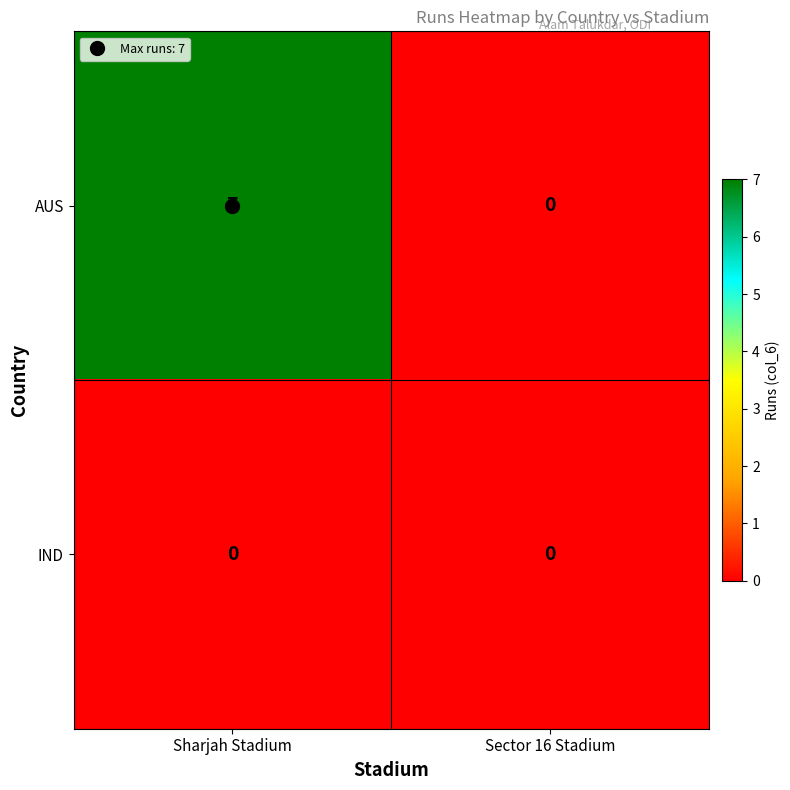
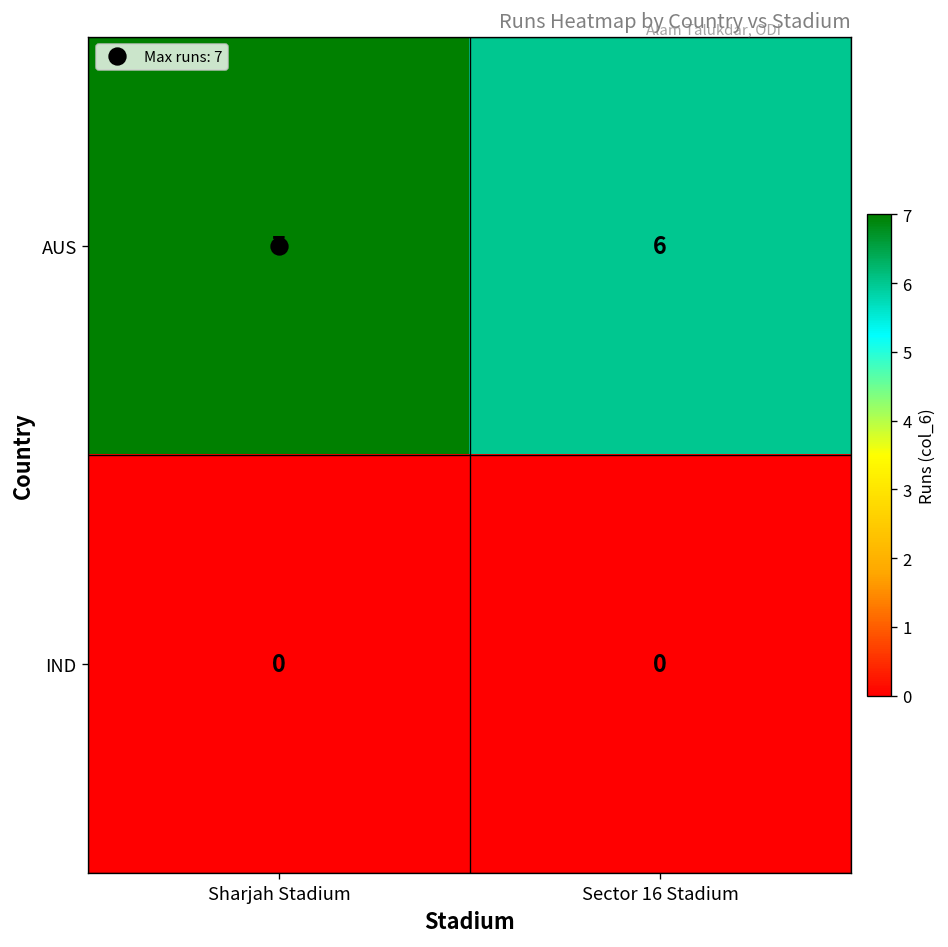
AUS, Sector 16 Stadium: 0 -> 6
